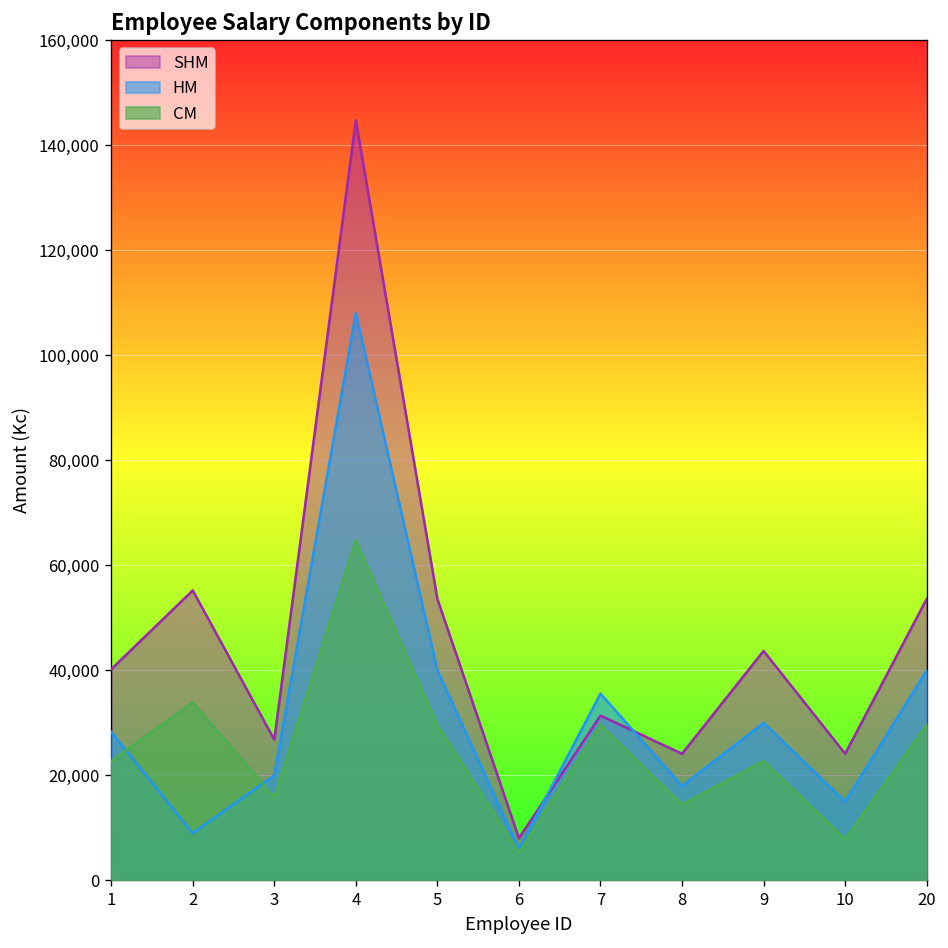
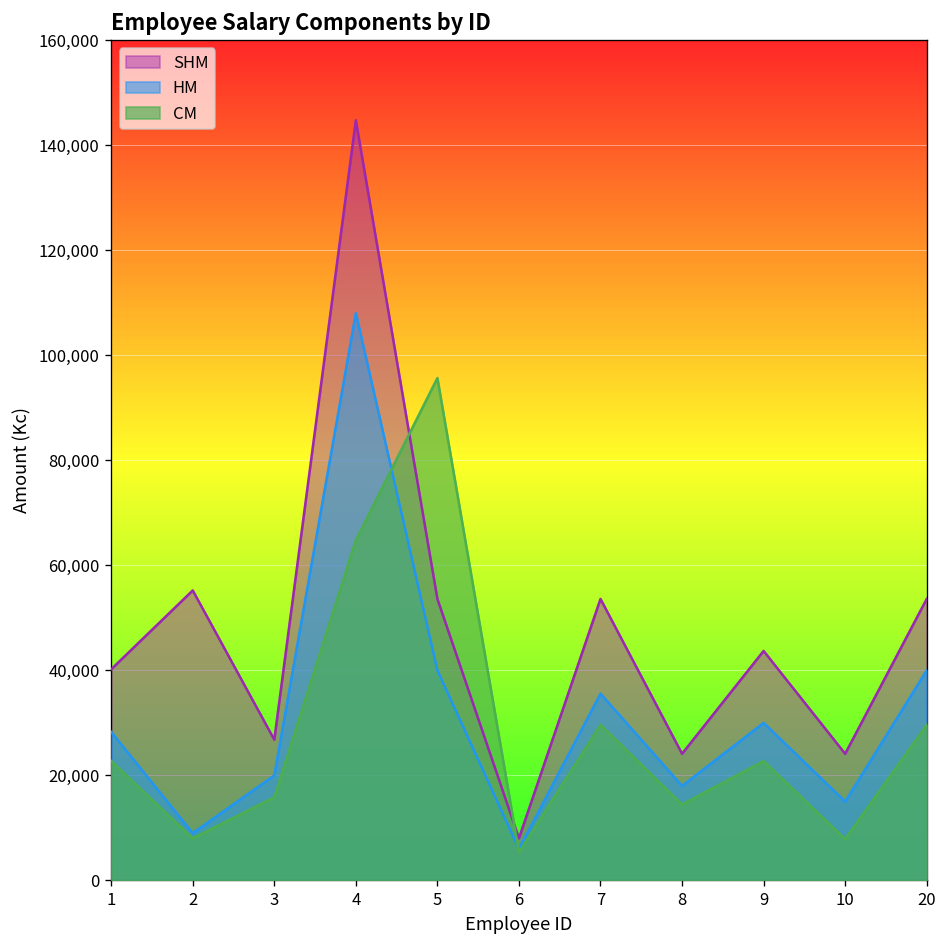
CM, 2: 34,000 -> 8,000
CM, 5: 30,000 -> 96,000
SHM, 7: 31,000 -> 54,000
